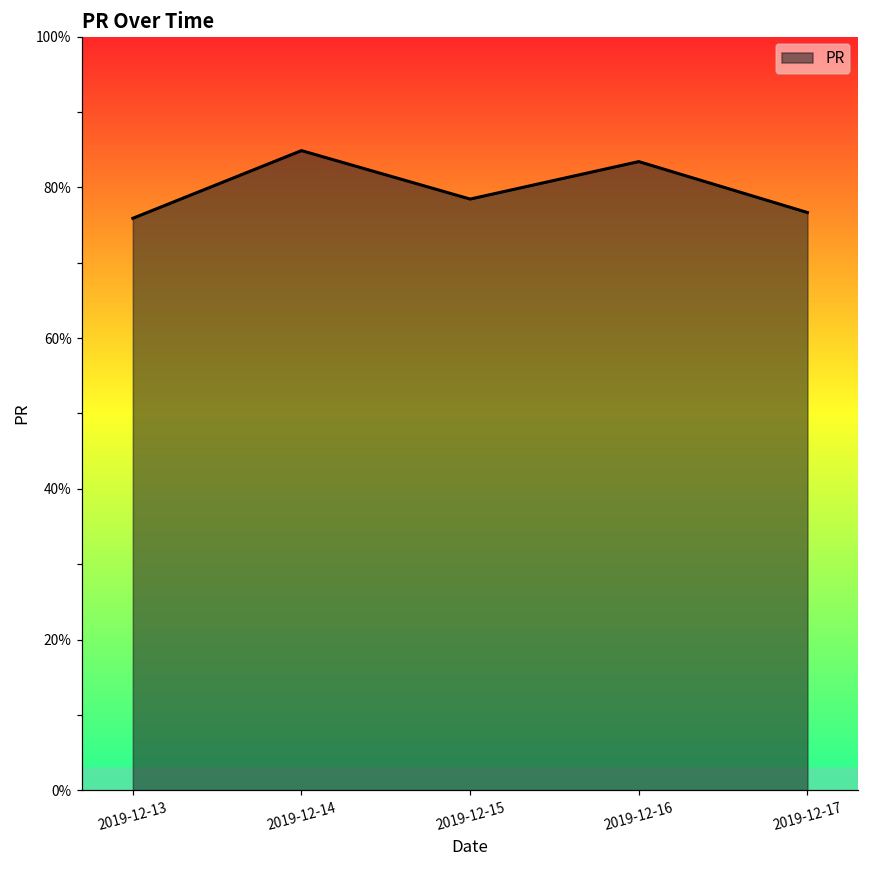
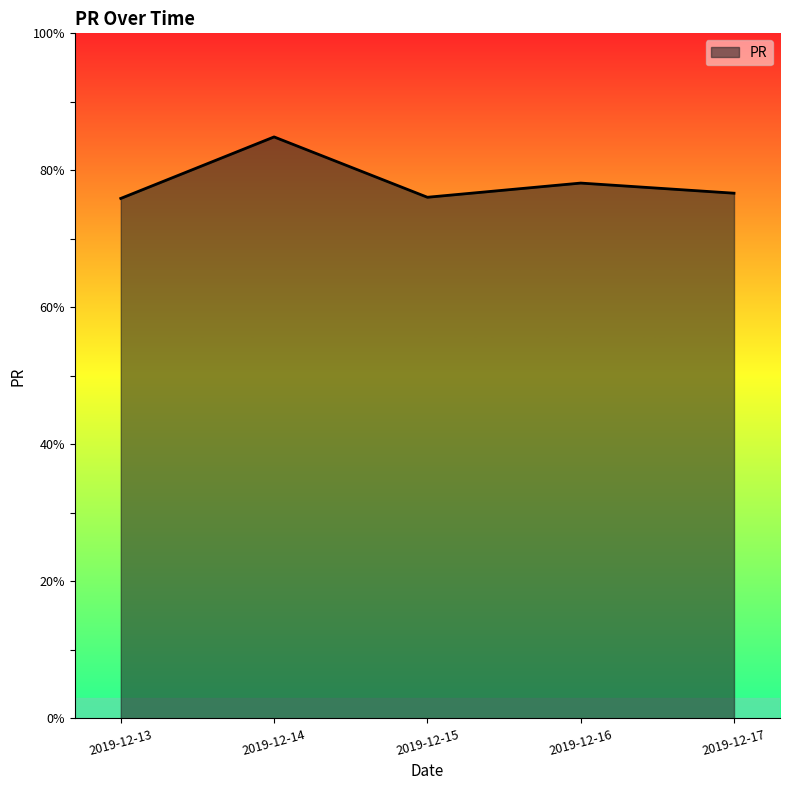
2019-12-15: 78% -> 76%
2019-12-16: 83% -> 78%
